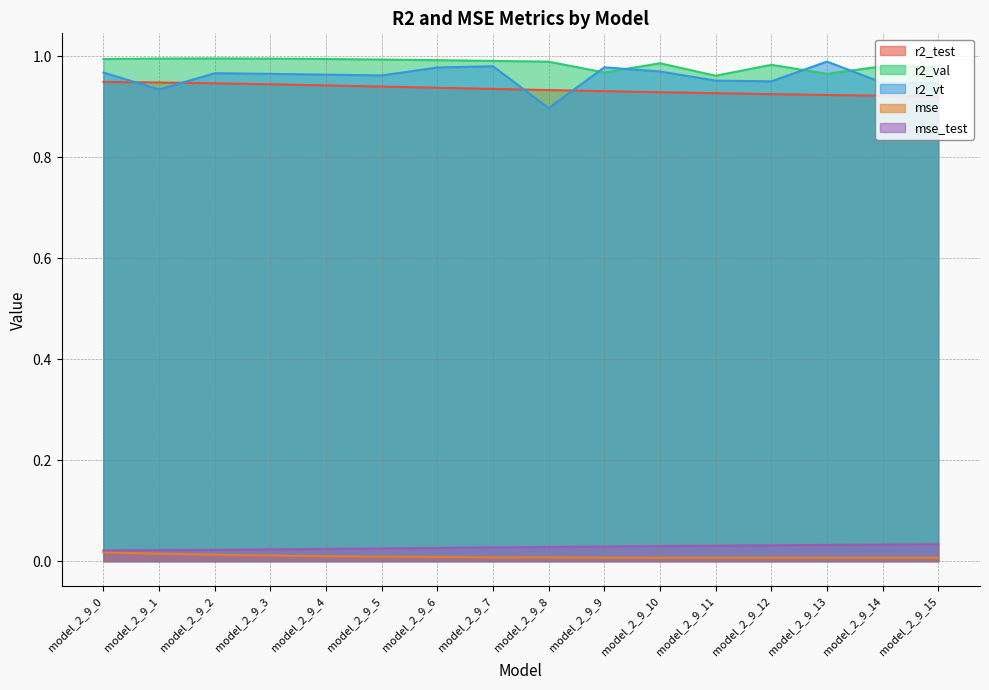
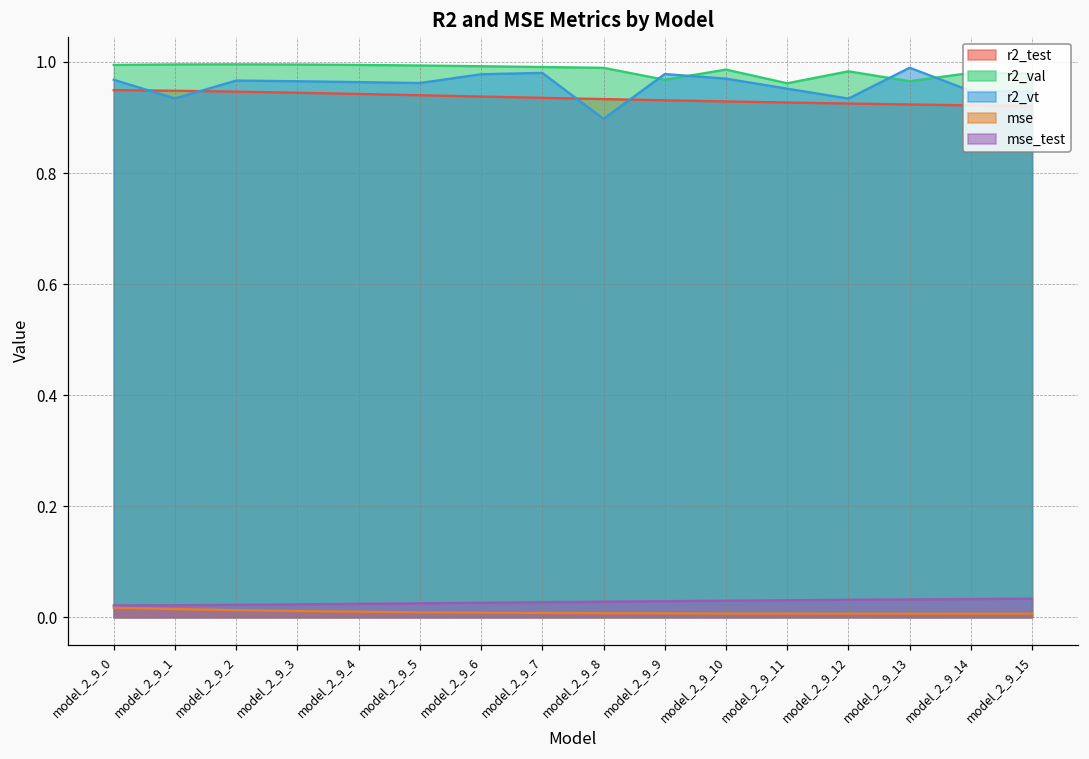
r2_vt, model_2_9_12: 0.95 -> 0.93
